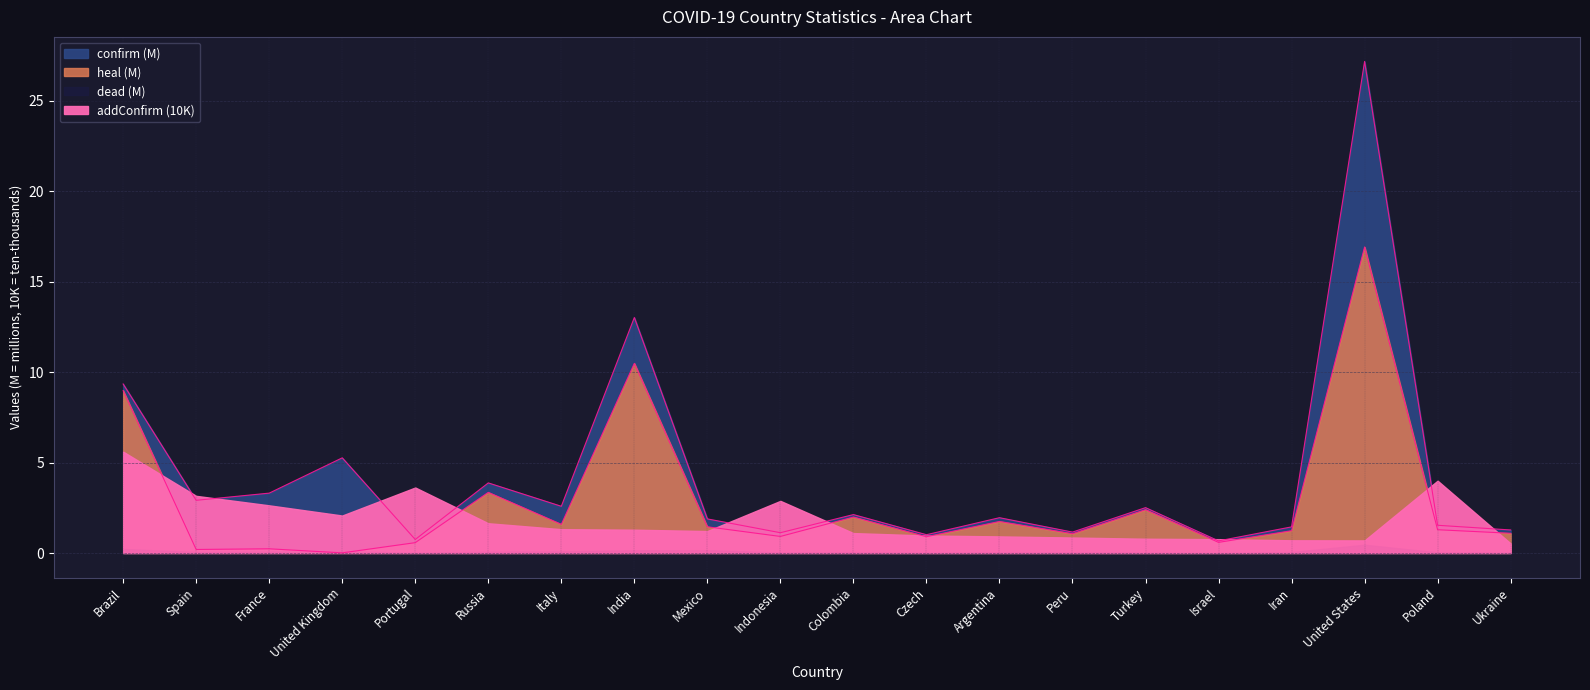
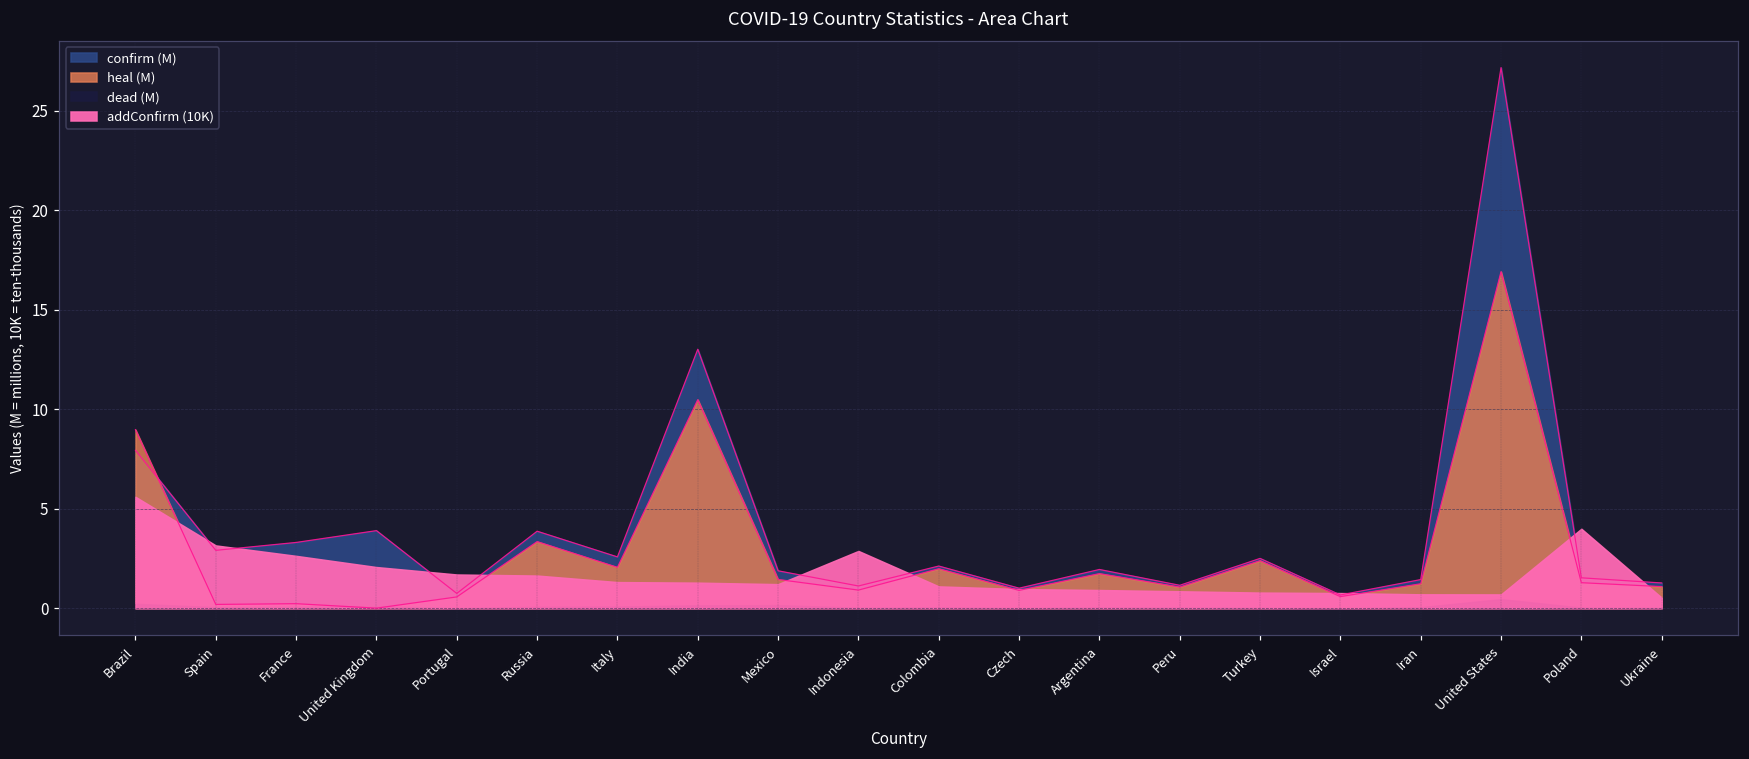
confirm (M), Brazil: 9.3 -> 7.9
confirm (M), United Kingdom: 5.3 -> 3.9
addConfirm (10K), Portugal: 3.6 -> 1.7
heal (M), Italy: 1.6 -> 2.1
